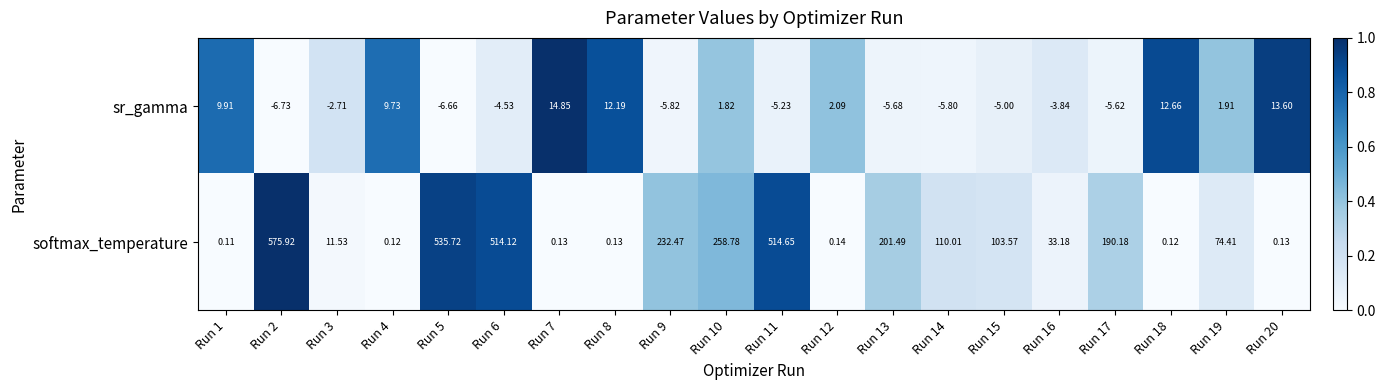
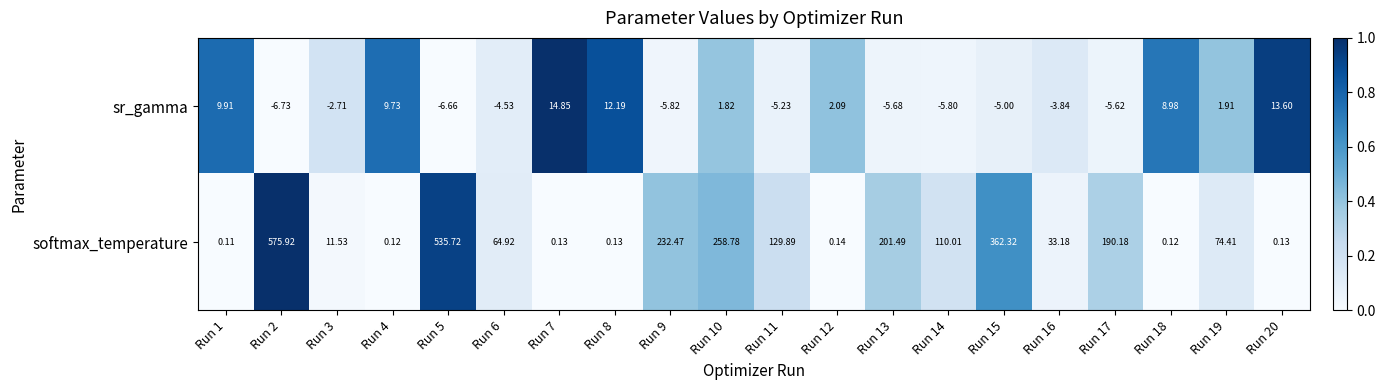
sr_gamma, Run 18: 12.66 -> 8.98
softmax_temperature, Run 6: 514.12 -> 64.92
softmax_temperature, Run 11: 514.65 -> 129.89
softmax_temperature, Run 15: 103.57 -> 362.32
